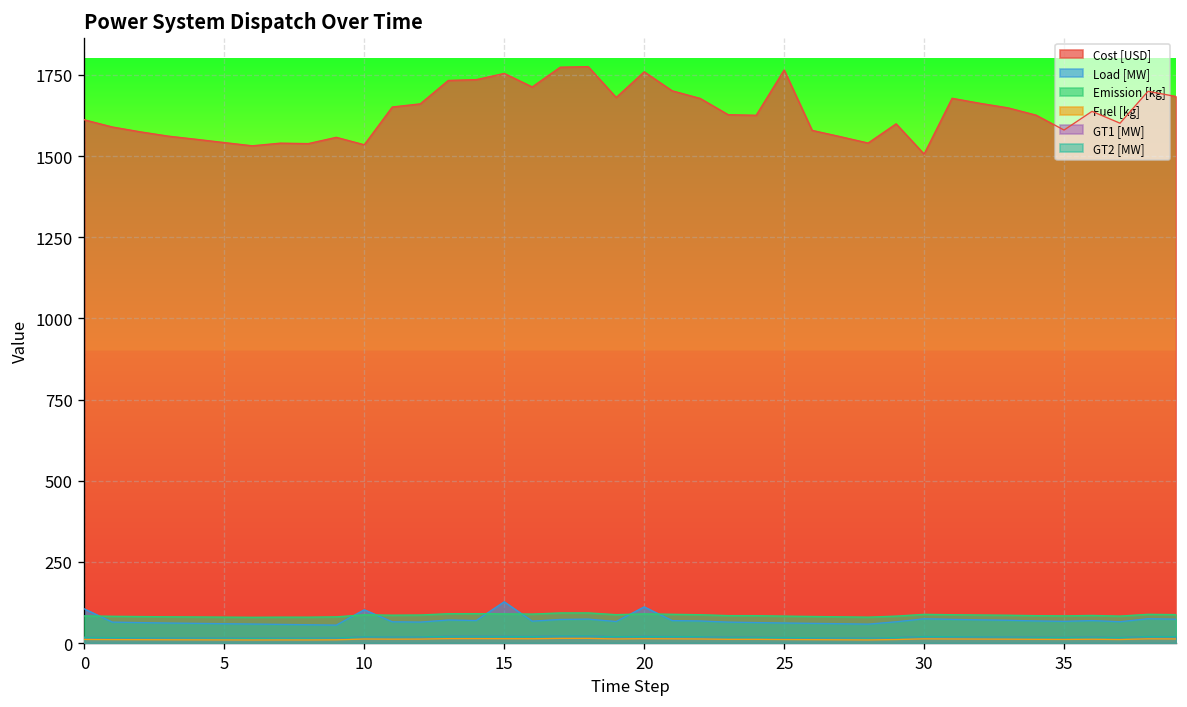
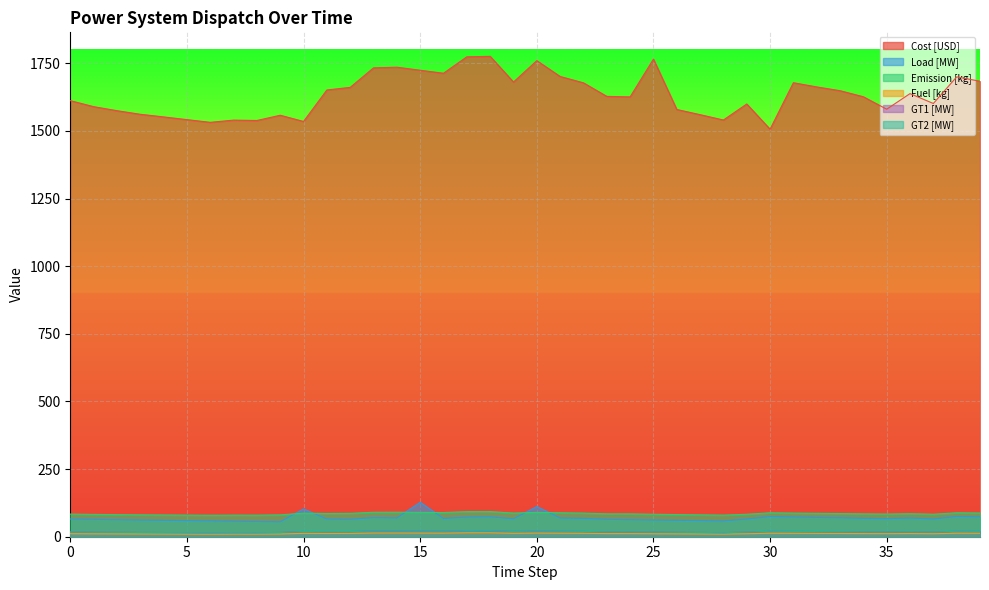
Load [MW], 0: 110 -> 70
Cost [USD], 15: 1750 -> 1720
